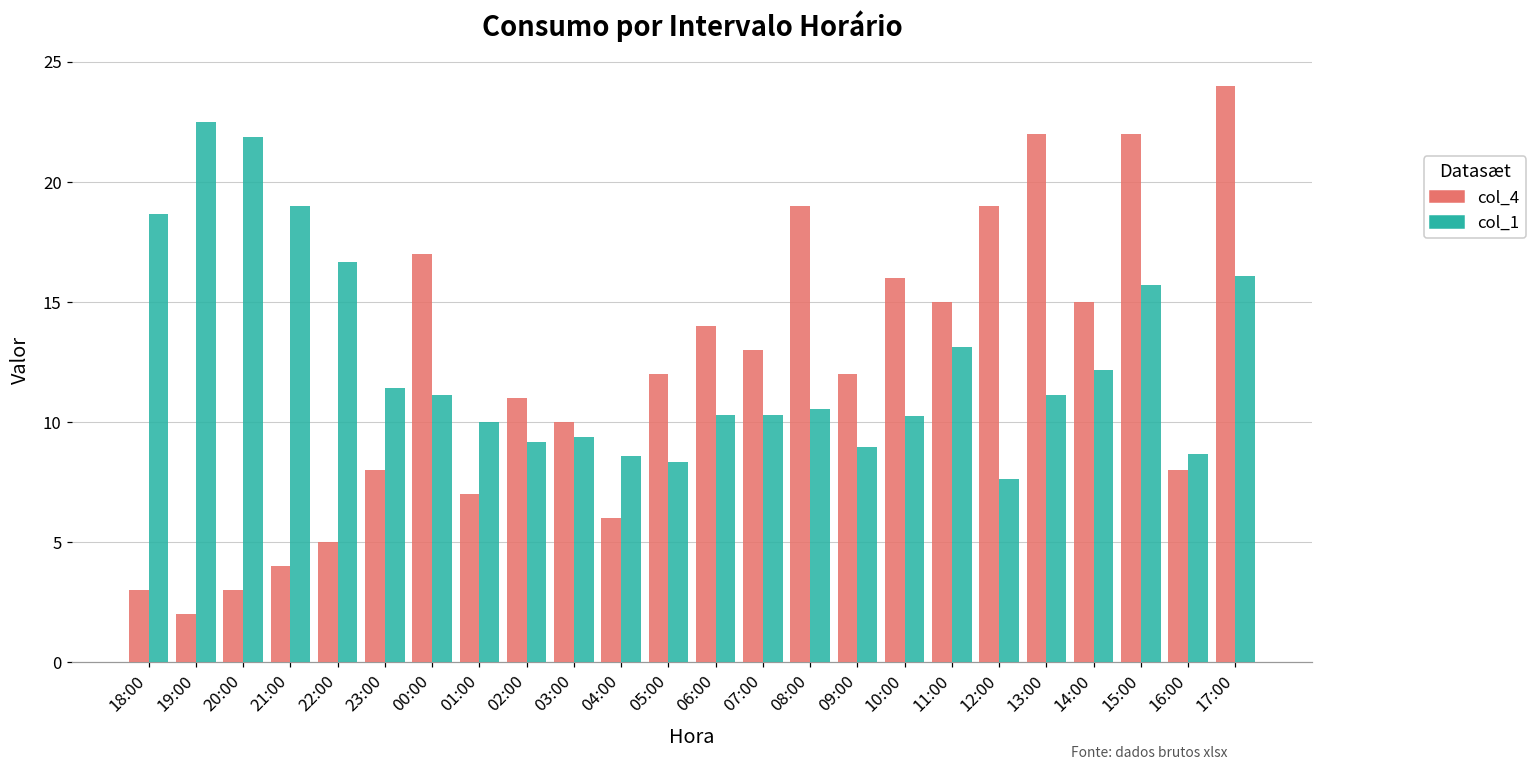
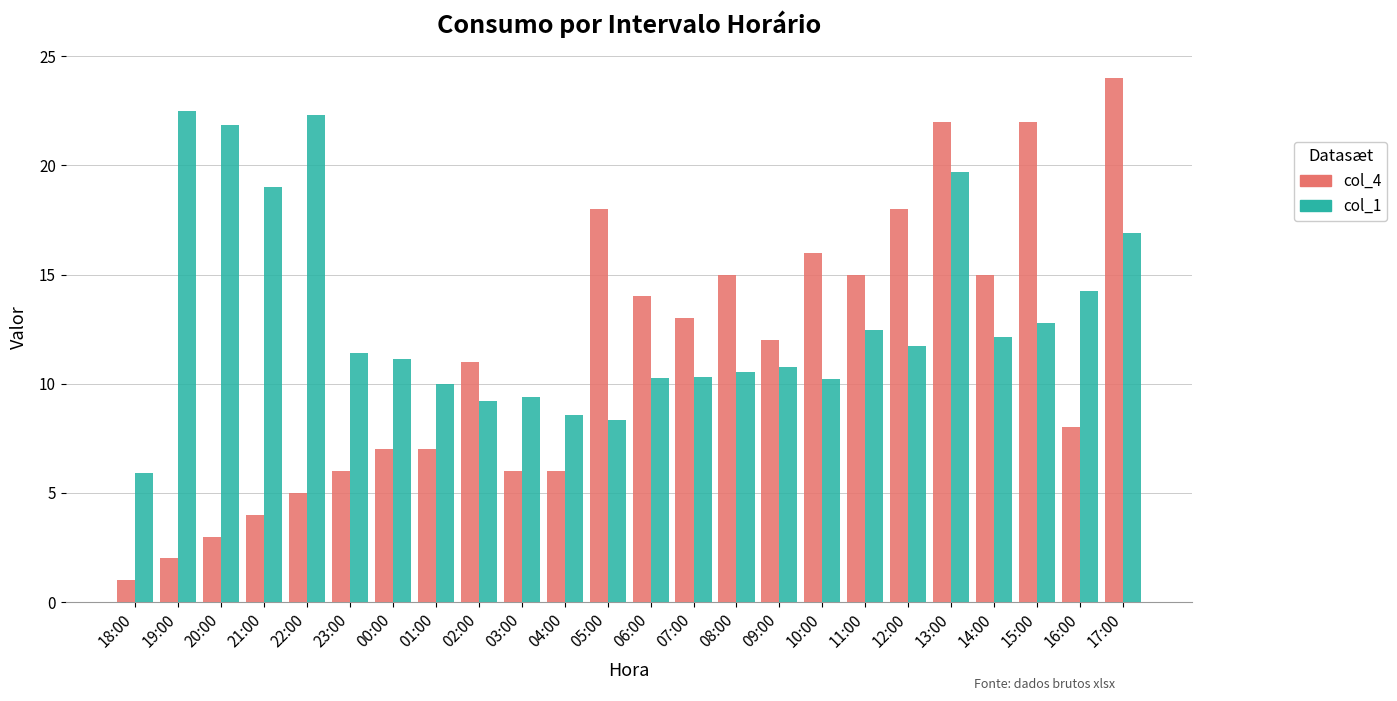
col_4, 18:00: 3 -> 1
col_1, 18:00: 18.7 -> 5.9
col_1, 22:00: 16.7 -> 22.3
col_4, 23:00: 8 -> 6
col_4, 00:00: 17 -> 7
col_4, 03:00: 10 -> 6
col_4, 05:00: 12 -> 18
col_4, 08:00: 19 -> 15
col_1, 09:00: 8.9 -> 10.8
col_1, 11:00: 13.1 -> 12.5
col_4, 12:00: 19 -> 18
col_1, 12:00: 7.6 -> 11.8
col_1, 13:00: 11.1 -> 19.7
col_1, 15:00: 15.7 -> 12.8
col_1, 16:00: 8.7 -> 14.2
col_1, 17:00: 16.1 -> 16.9
